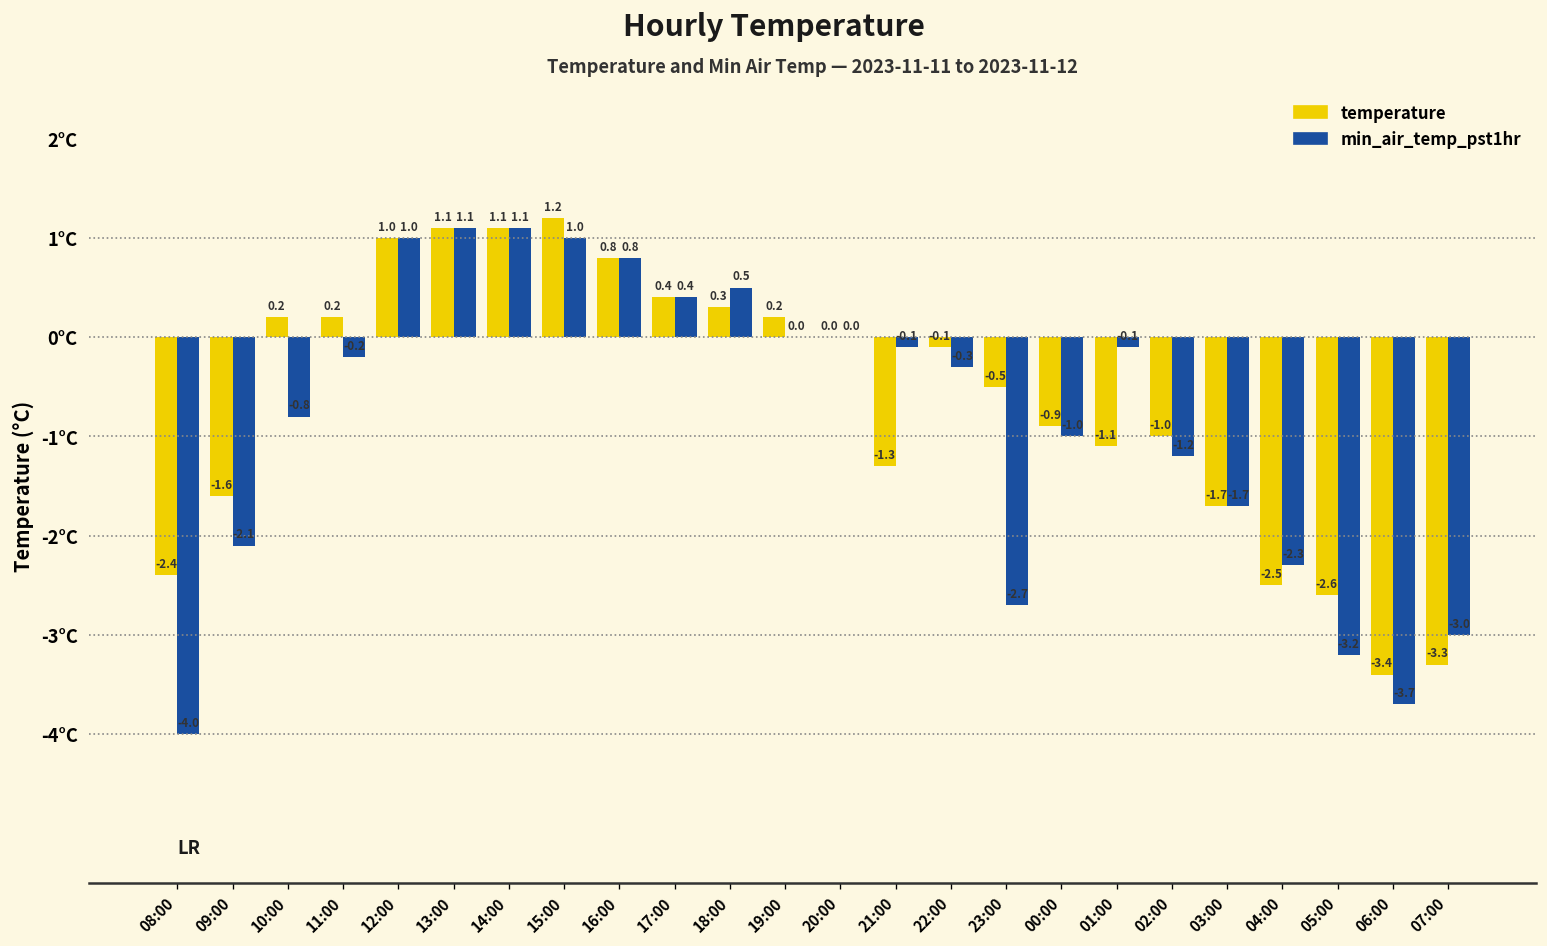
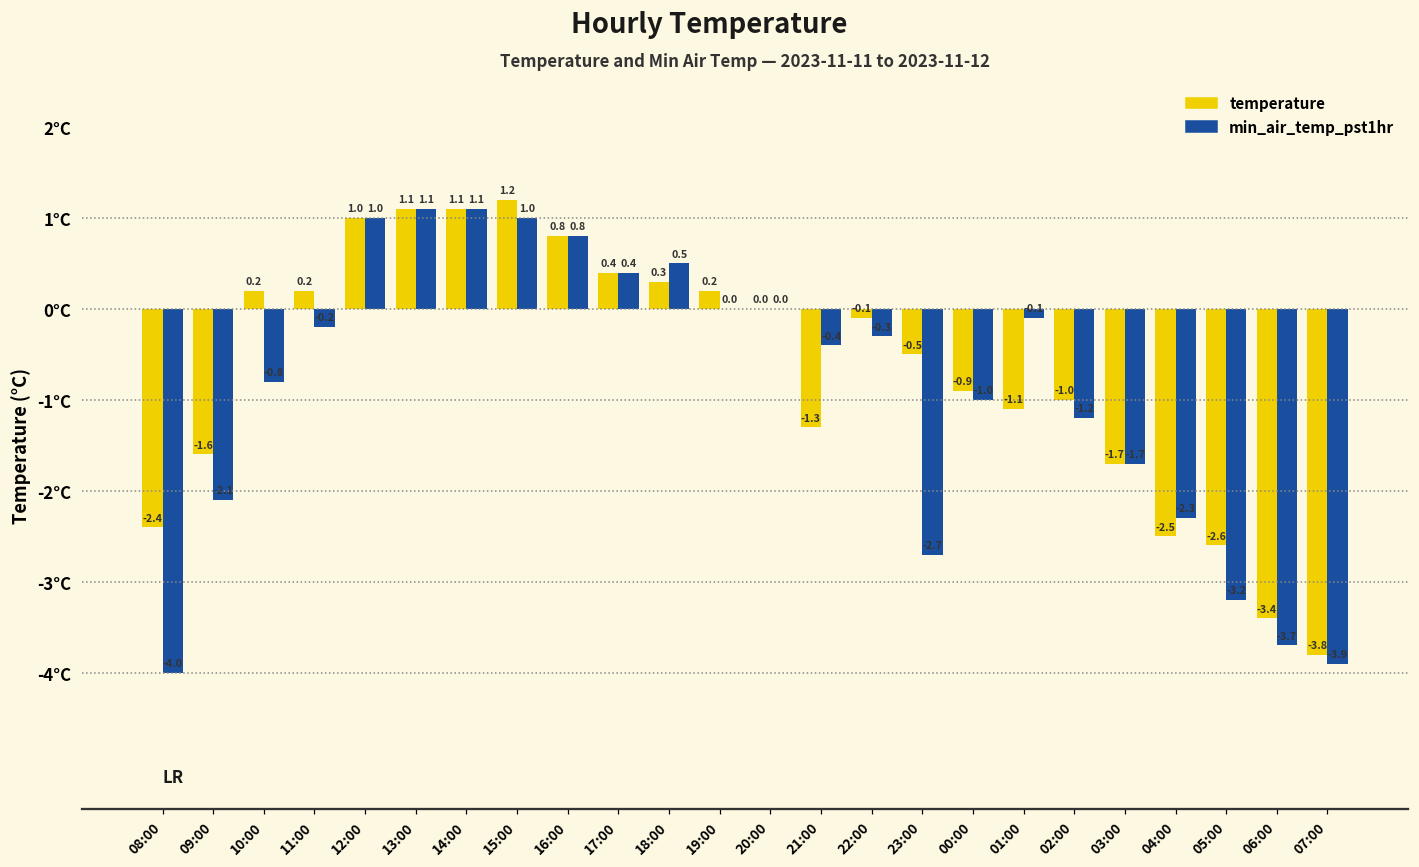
min_air_temp_pst1hr, 21:00: -0.1 -> -0.4
temperature, 07:00: -3.3 -> -3.8
min_air_temp_pst1hr, 07:00: -3.0 -> -3.9
